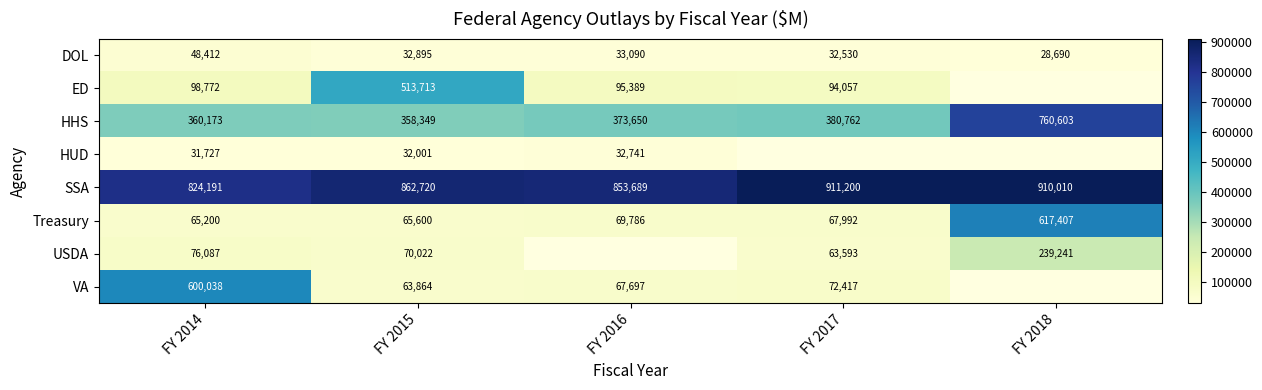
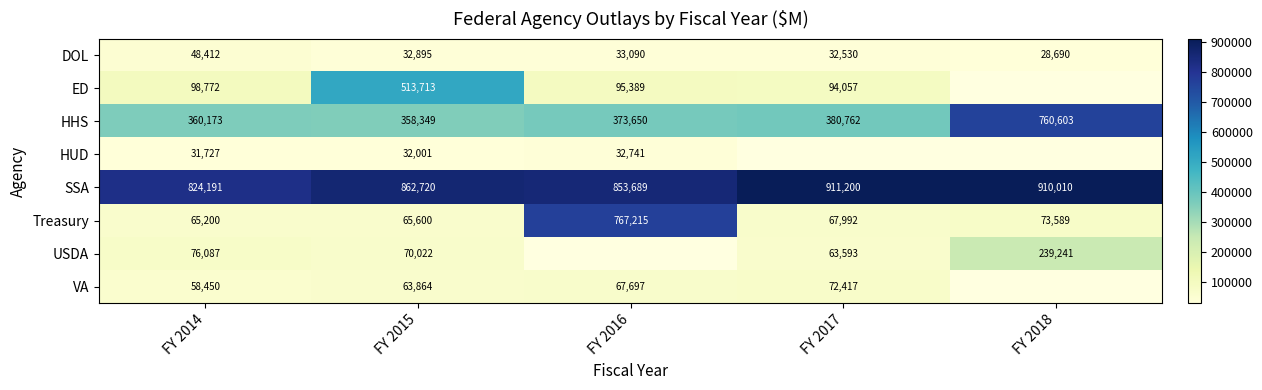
Treasury, FY 2016: 69,786 -> 767,215
Treasury, FY 2018: 617,407 -> 73,589
VA, FY 2014: 600,038 -> 58,450
